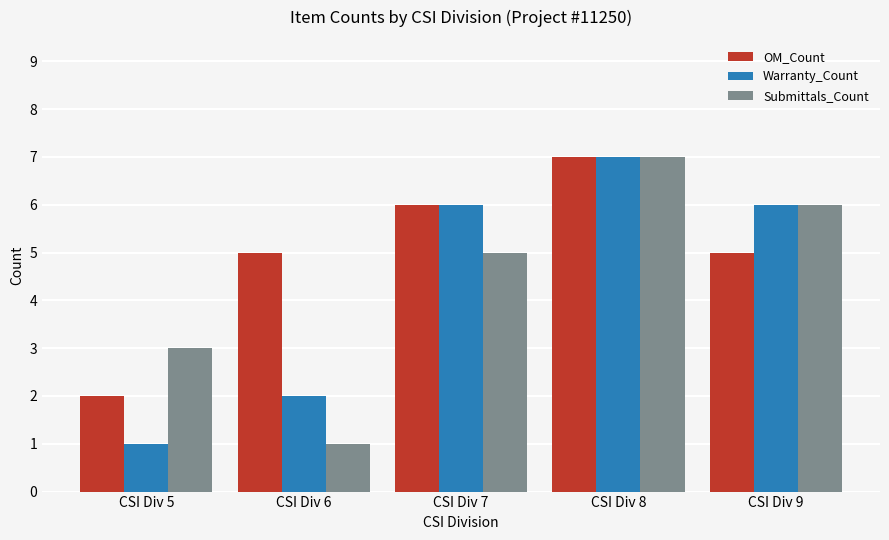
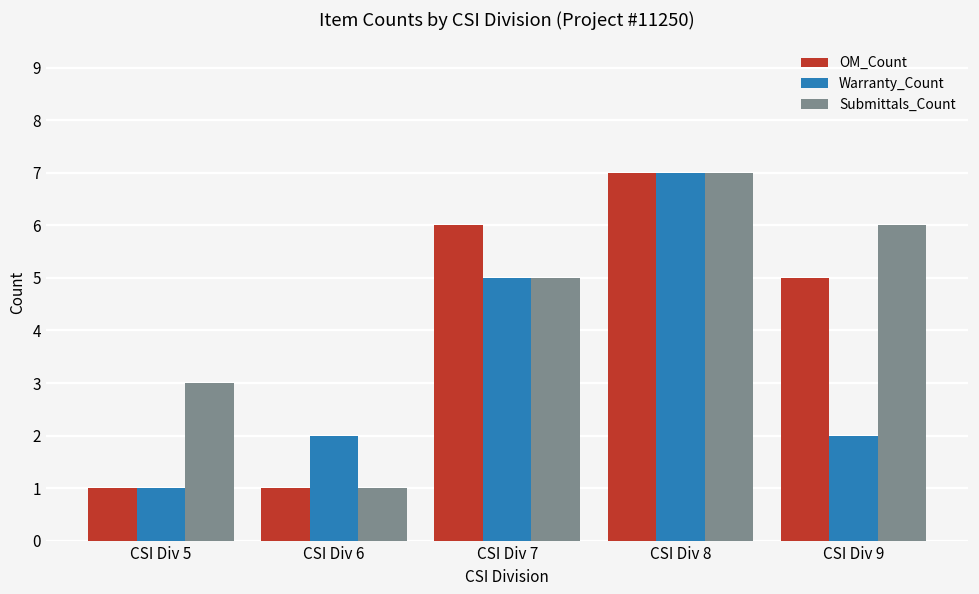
OM_Count, CSI Div 5: 2 -> 1
OM_Count, CSI Div 6: 5 -> 1
Warranty_Count, CSI Div 7: 6 -> 5
Warranty_Count, CSI Div 9: 6 -> 2
